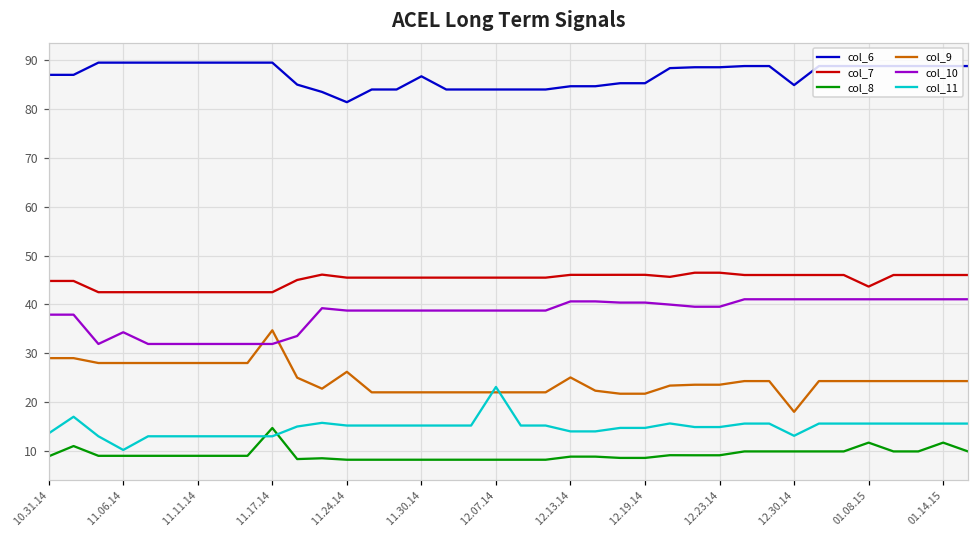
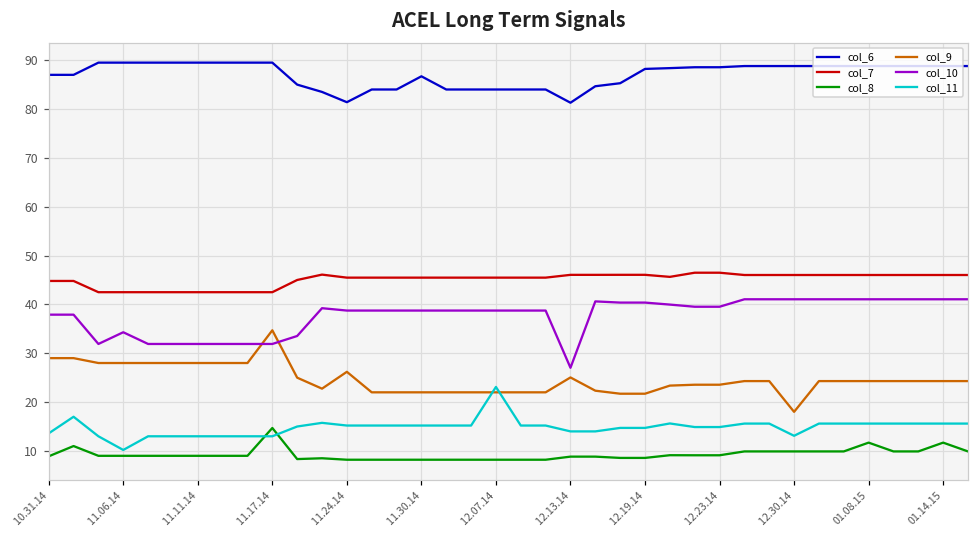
col_6, 12.13.14: 85 -> 81
col_10, 12.13.14: 41 -> 27
col_6, 12.19.14: 85 -> 88
col_6, 12.30.14: 85 -> 89
col_7, 01.08.15: 44 -> 46
